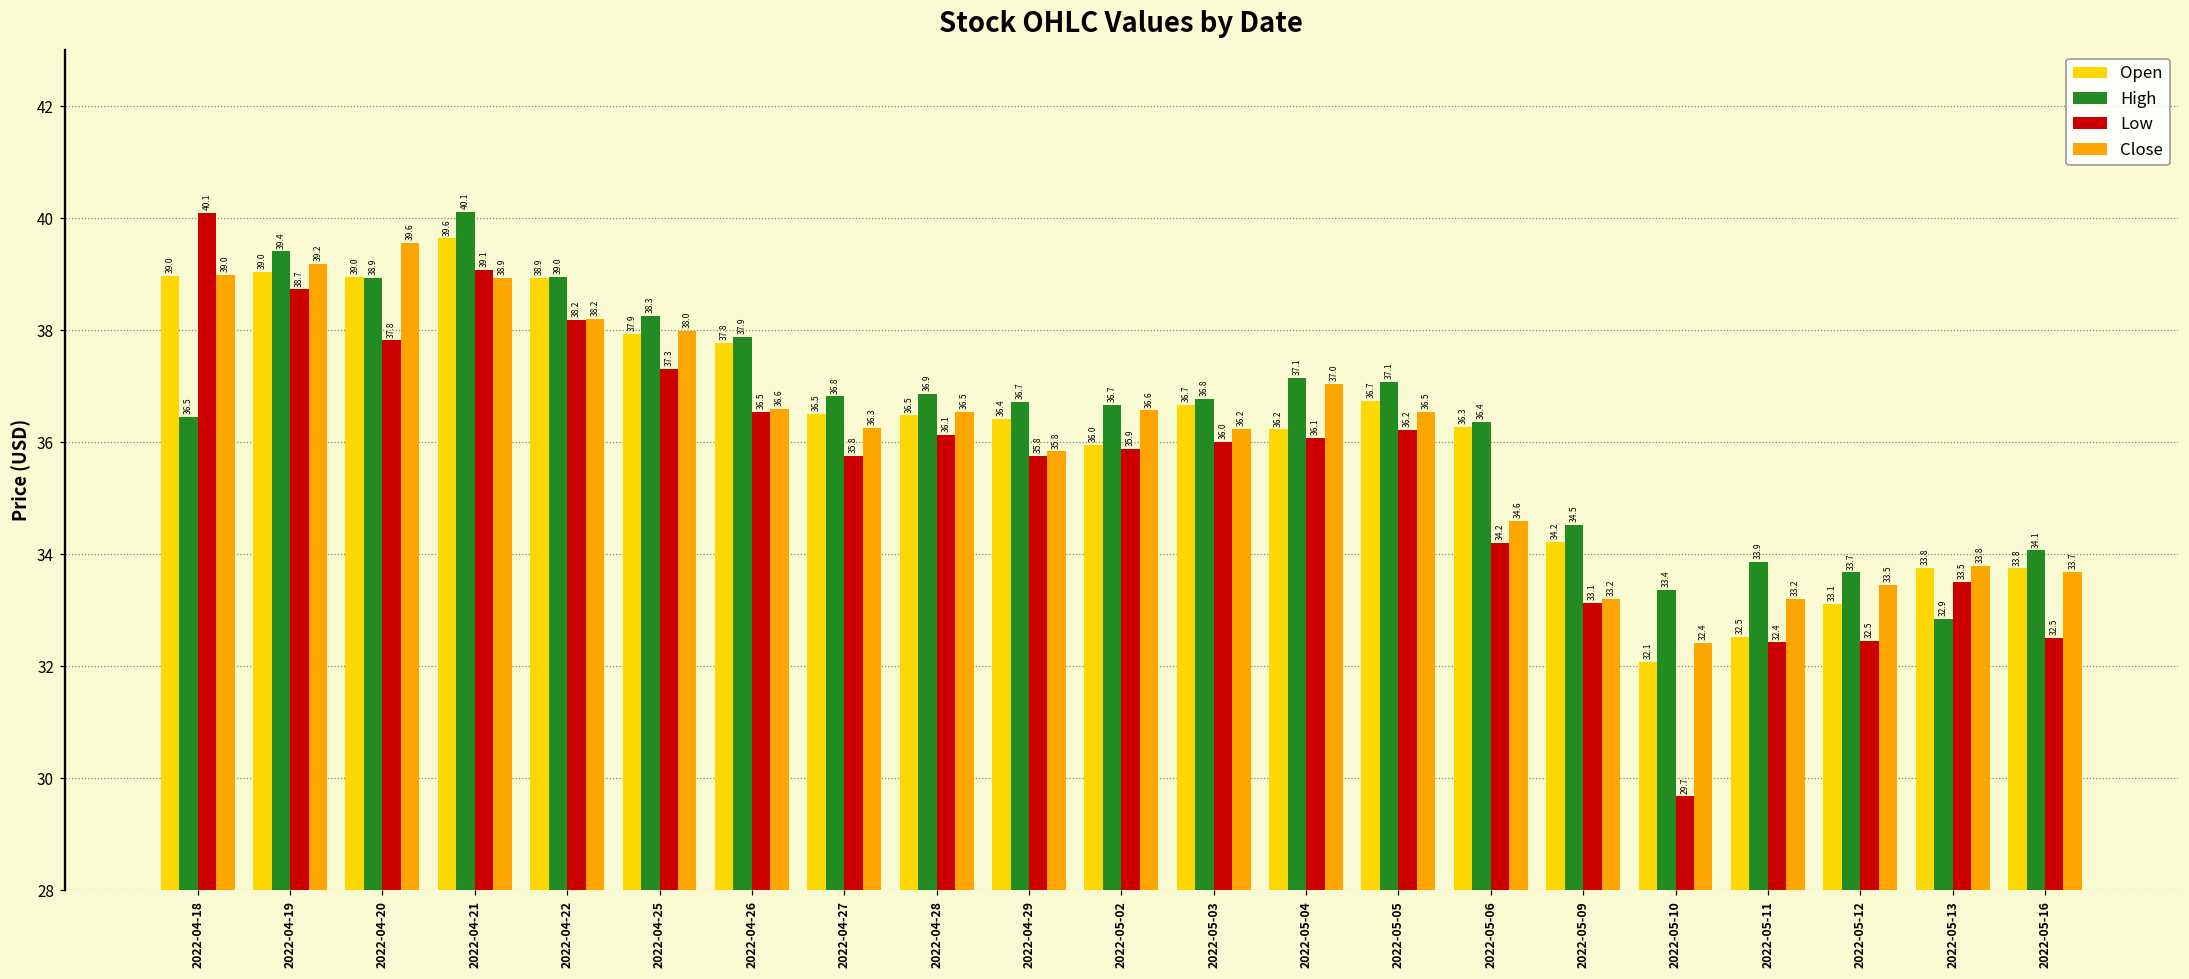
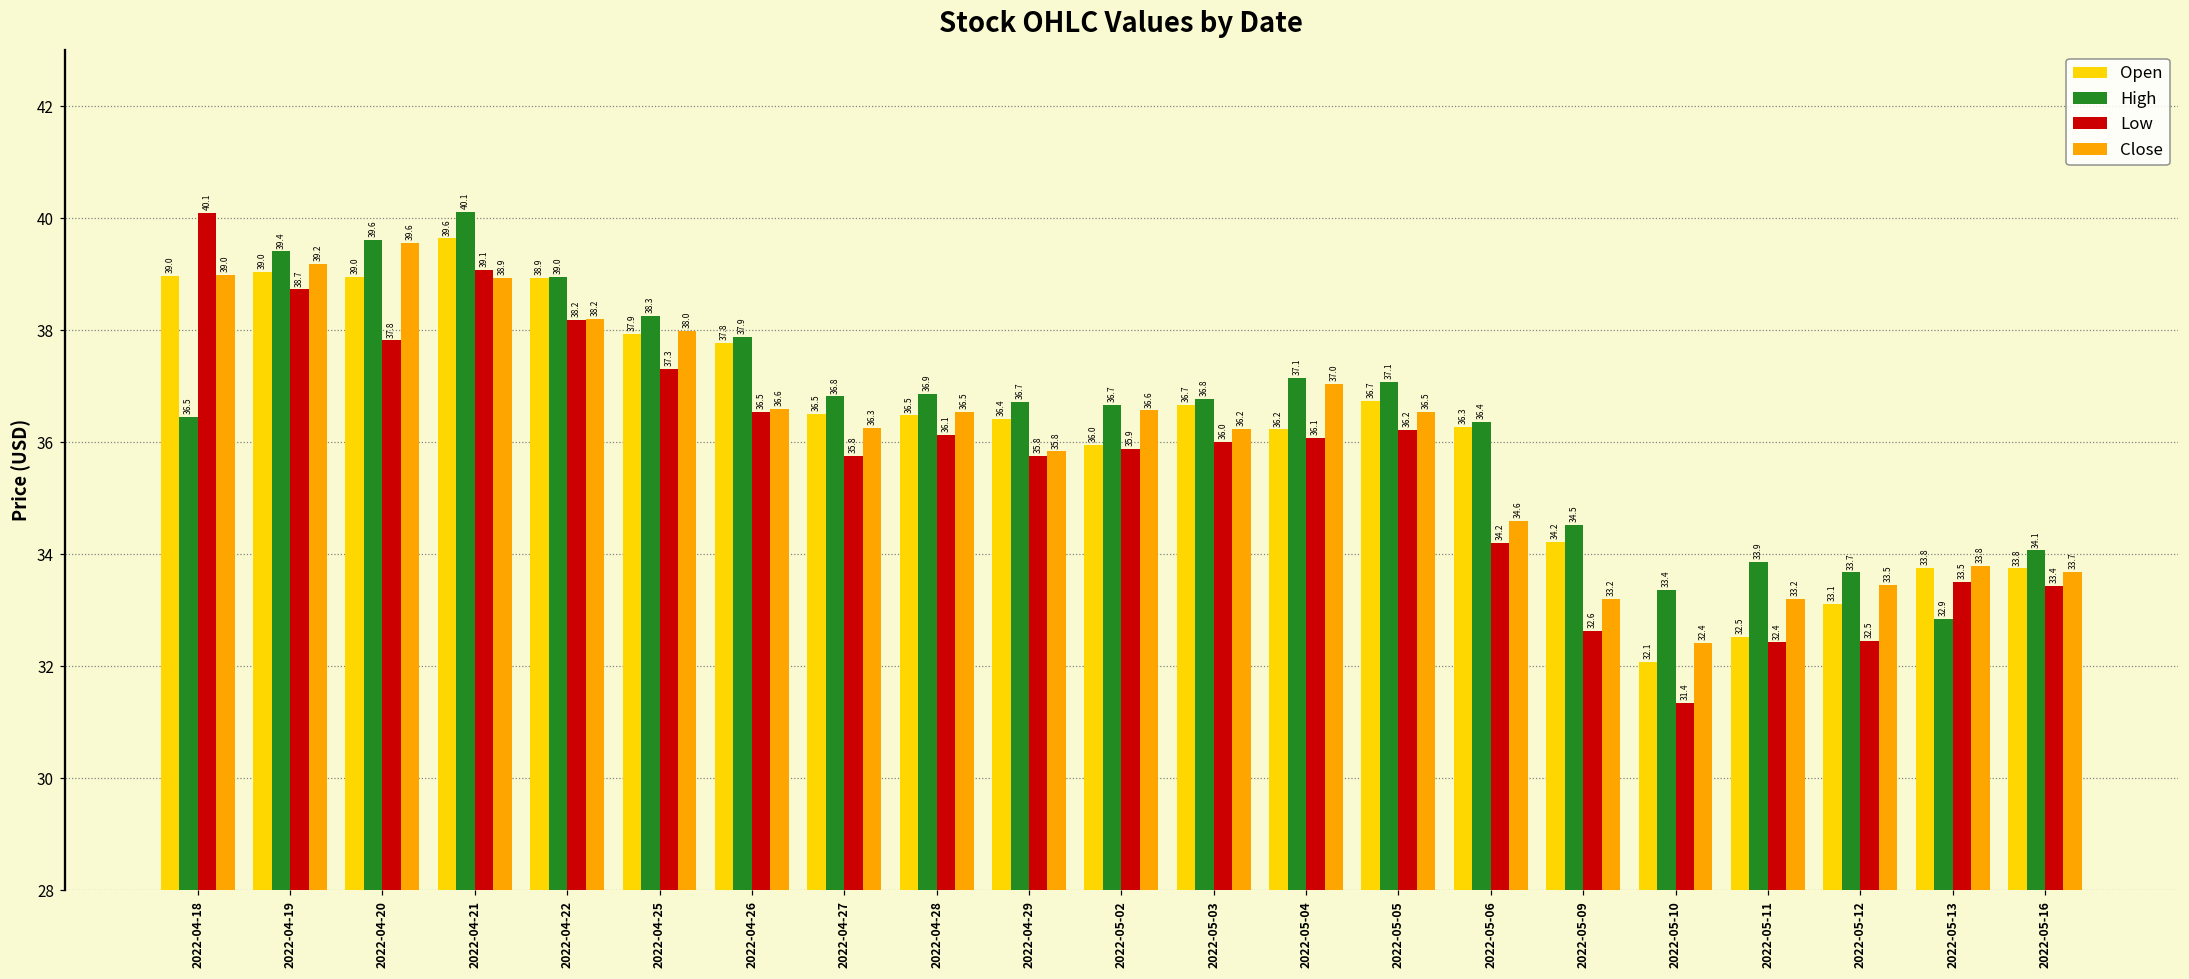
High, 2022-04-20: 38.9 -> 39.6
Low, 2022-05-09: 33.1 -> 32.6
Low, 2022-05-10: 29.7 -> 31.4
Low, 2022-05-16: 32.5 -> 33.4
